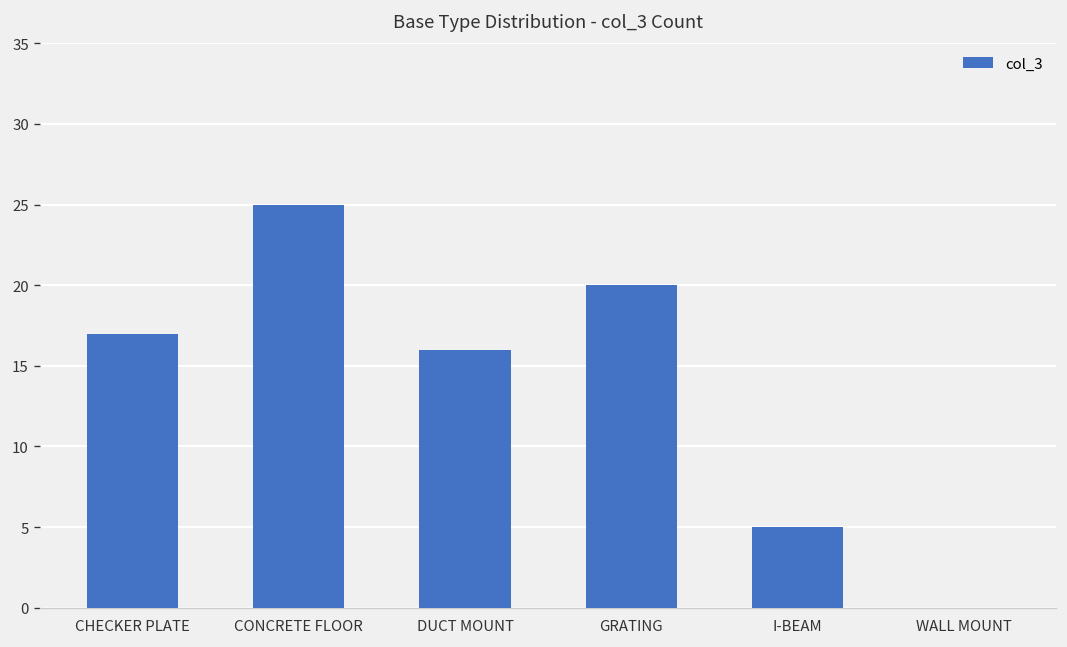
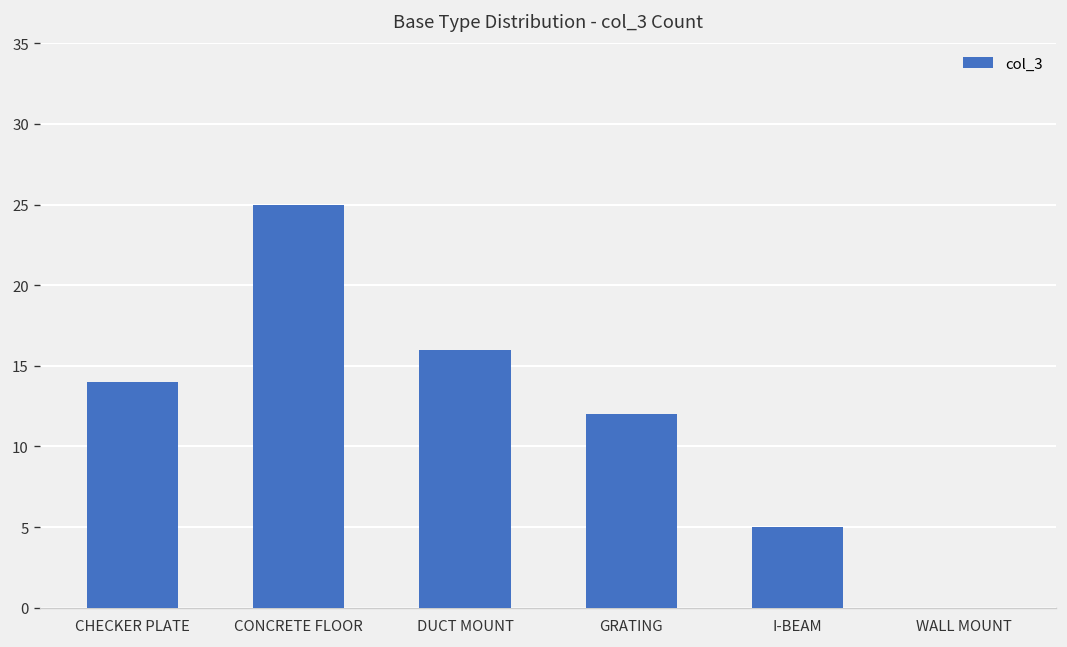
CHECKER PLATE: 17 -> 14
GRATING: 20 -> 12
